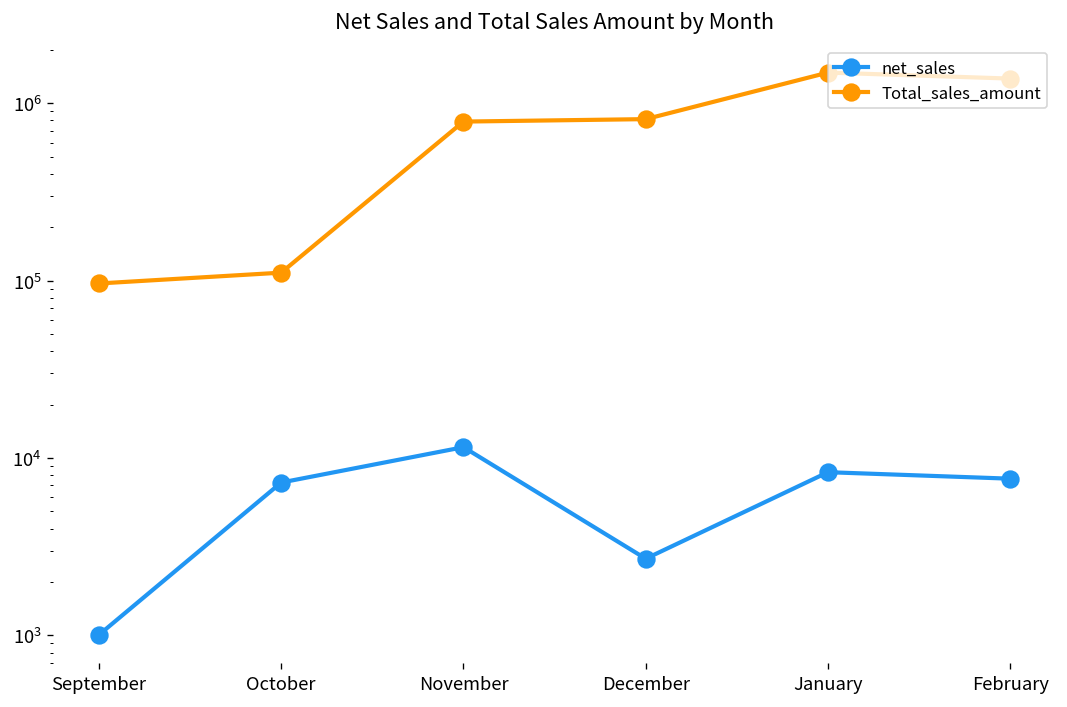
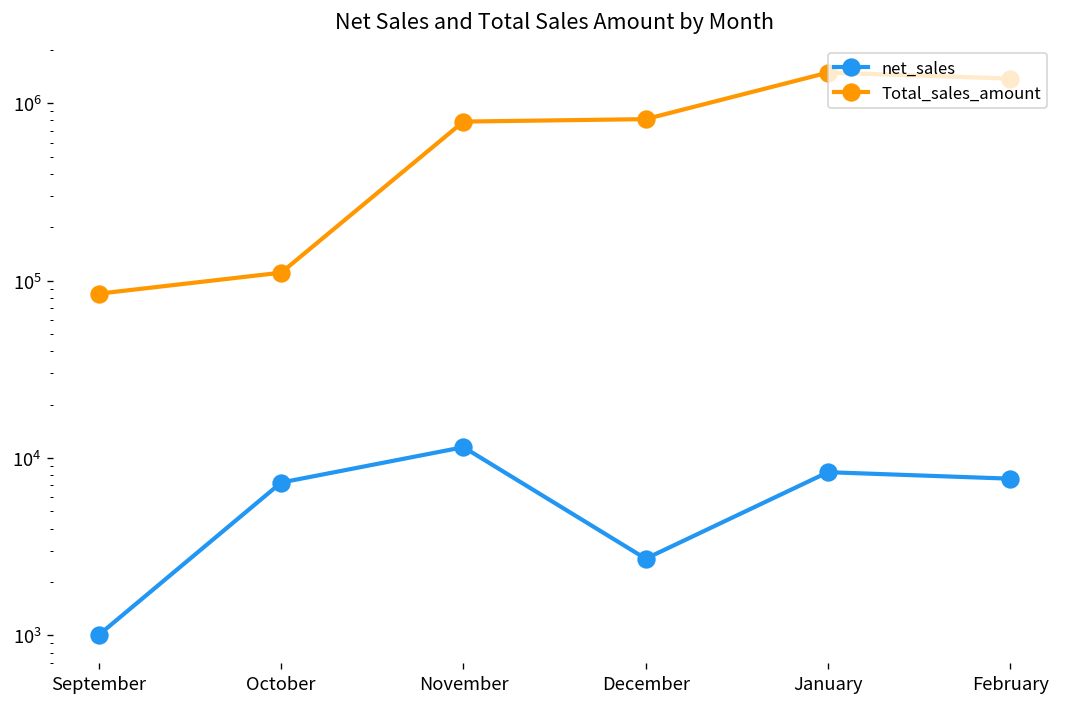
Total_sales_amount, September: 100000 -> 80000
